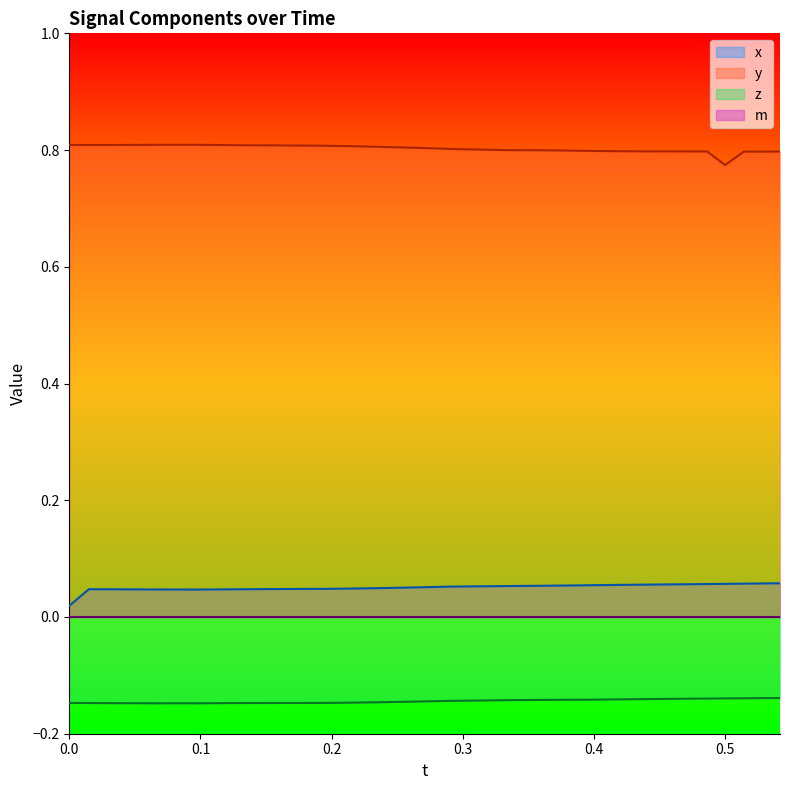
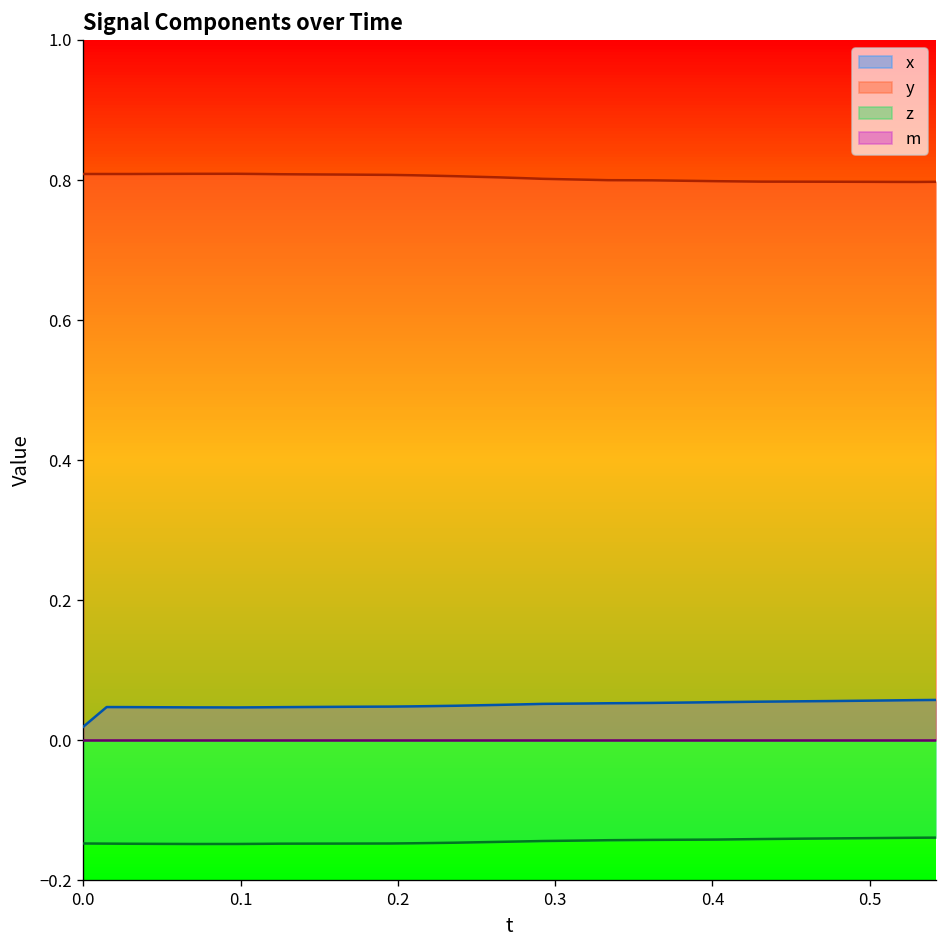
y, 0.5: 0.77 -> 0.80
